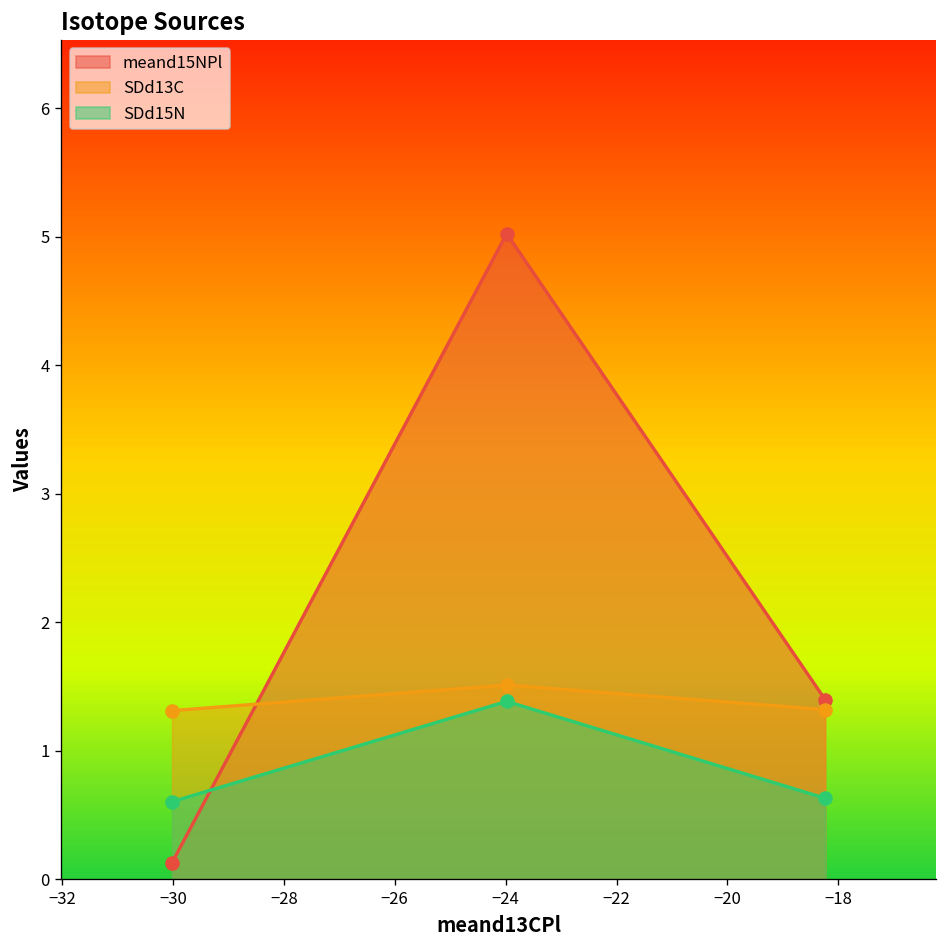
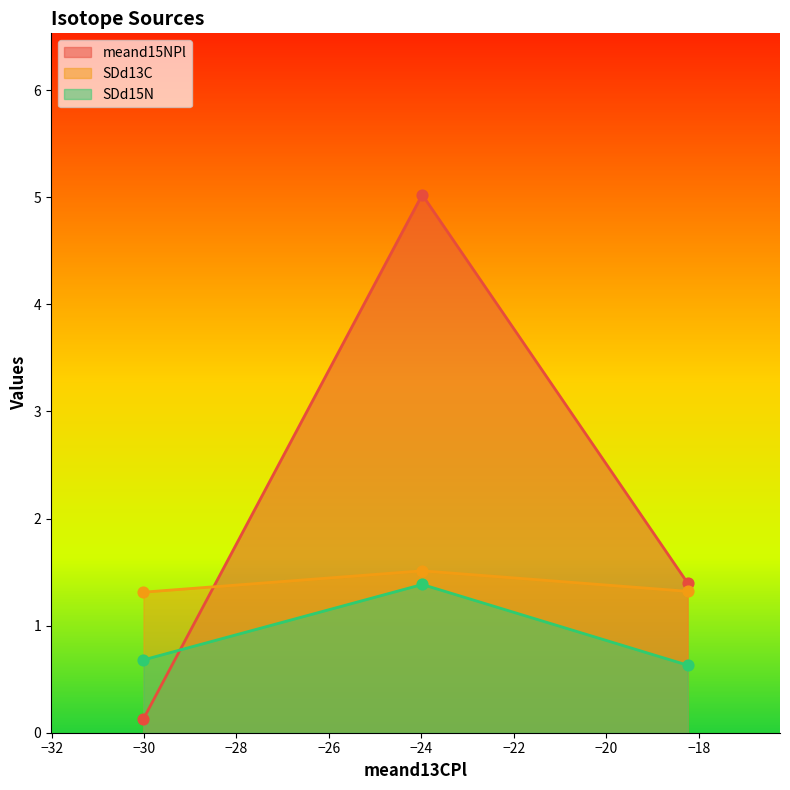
SDd15N, −30: 0.60 -> 0.68
